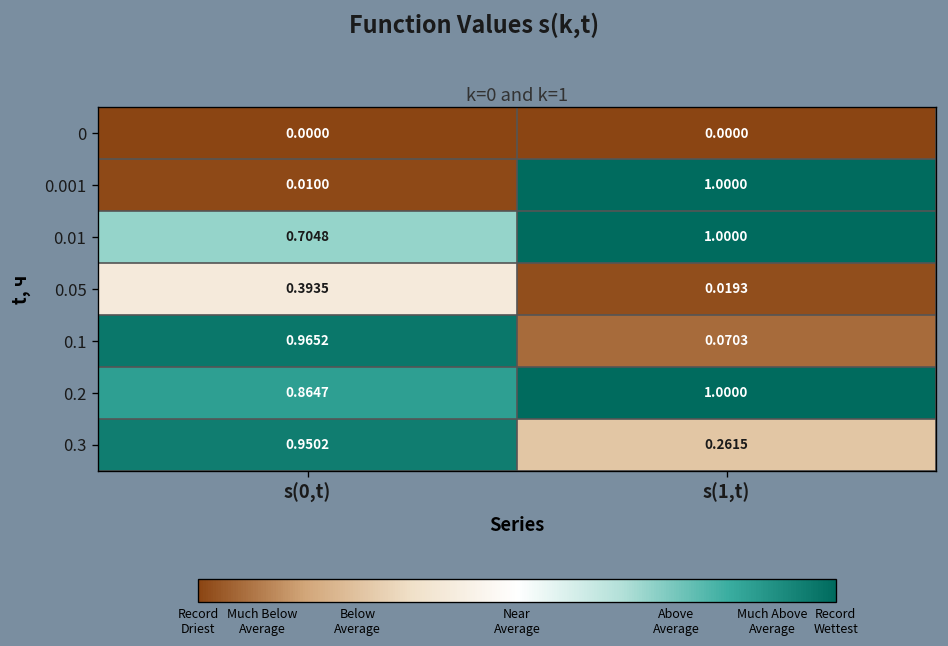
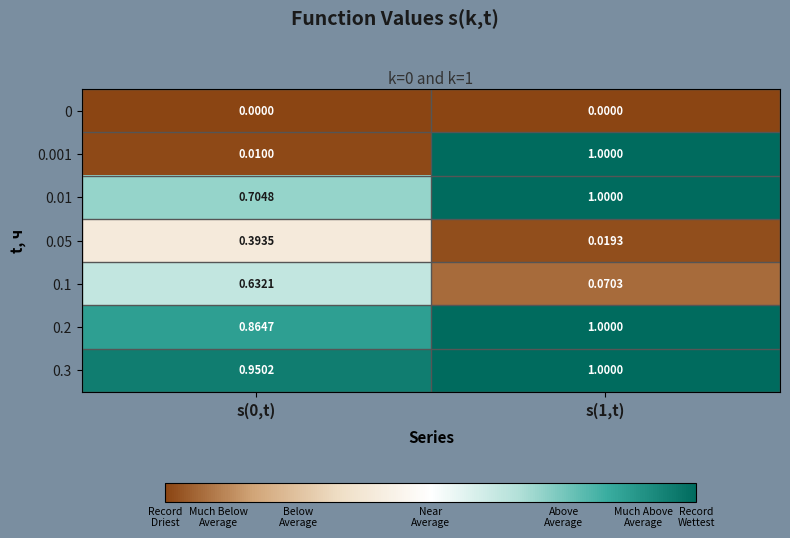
0.1, s(0,t): 0.9652 -> 0.6321
0.3, s(1,t): 0.2615 -> 1.0000
